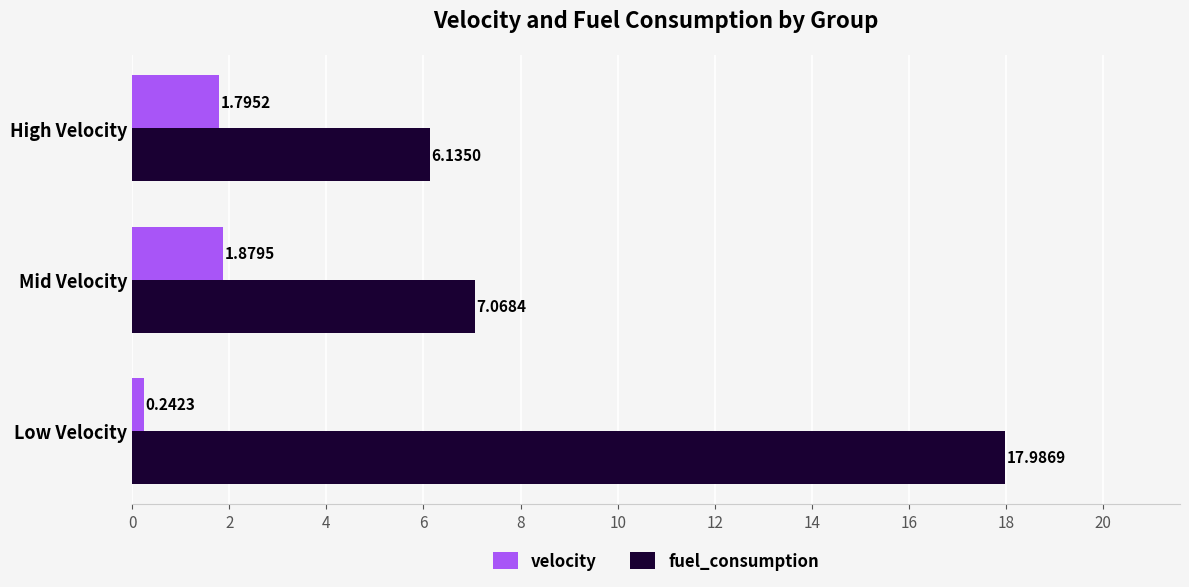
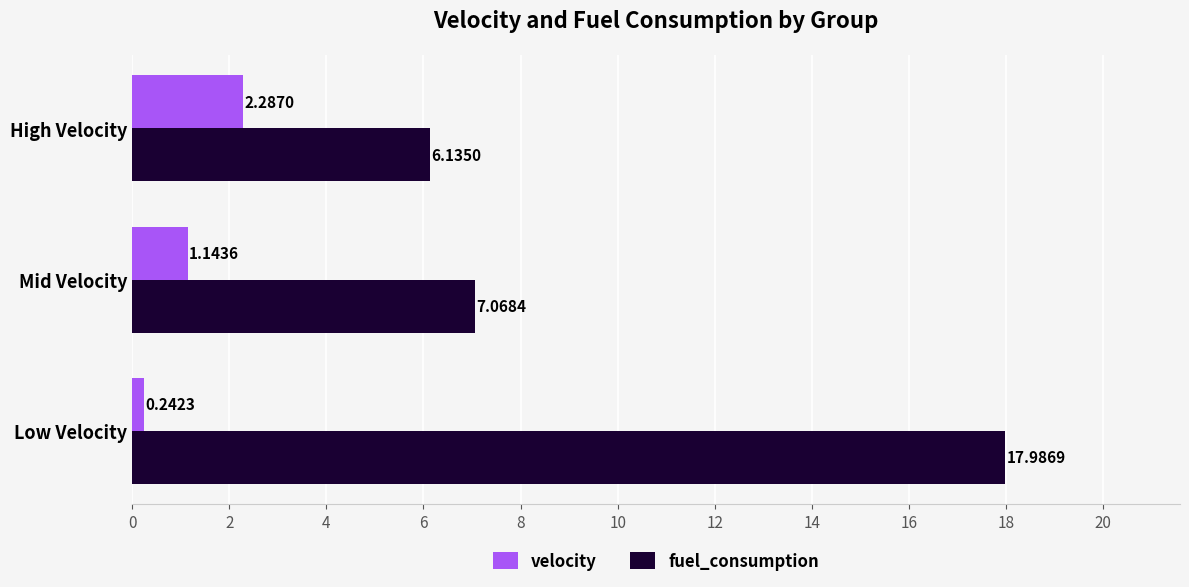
velocity, High Velocity: 1.7952 -> 2.2870
velocity, Mid Velocity: 1.8795 -> 1.1436
